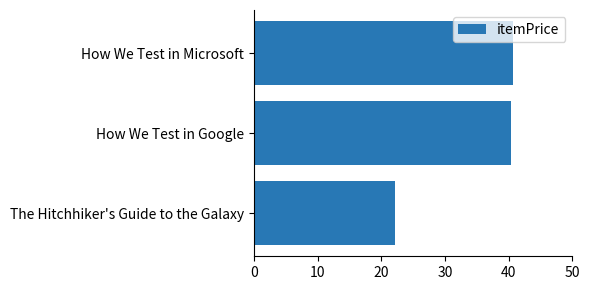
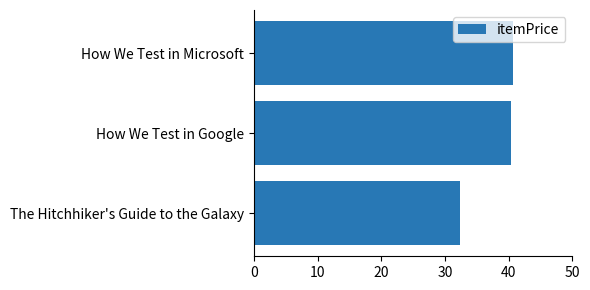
The Hitchhiker's Guide to the Galaxy: 22 -> 32
